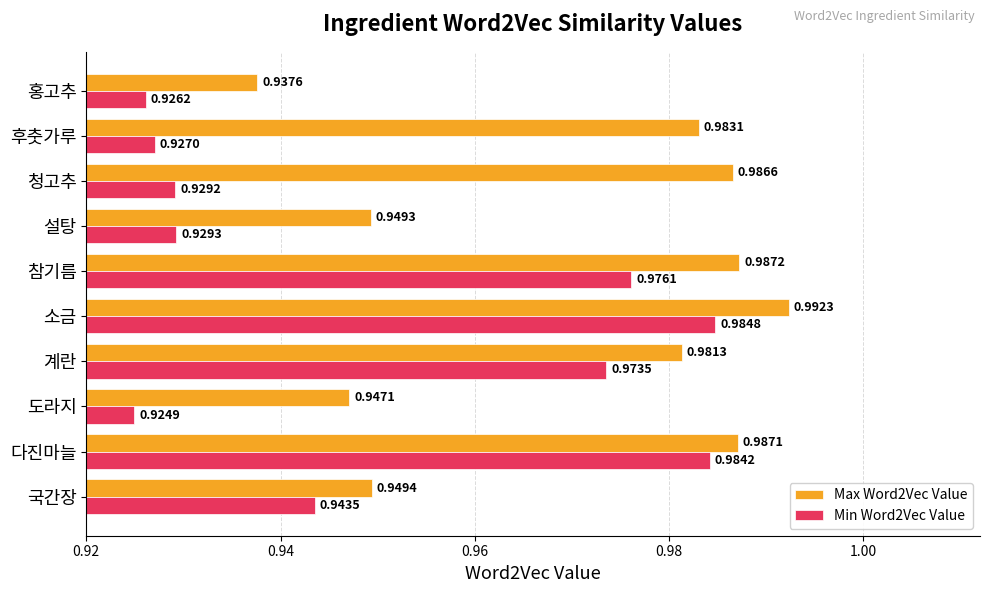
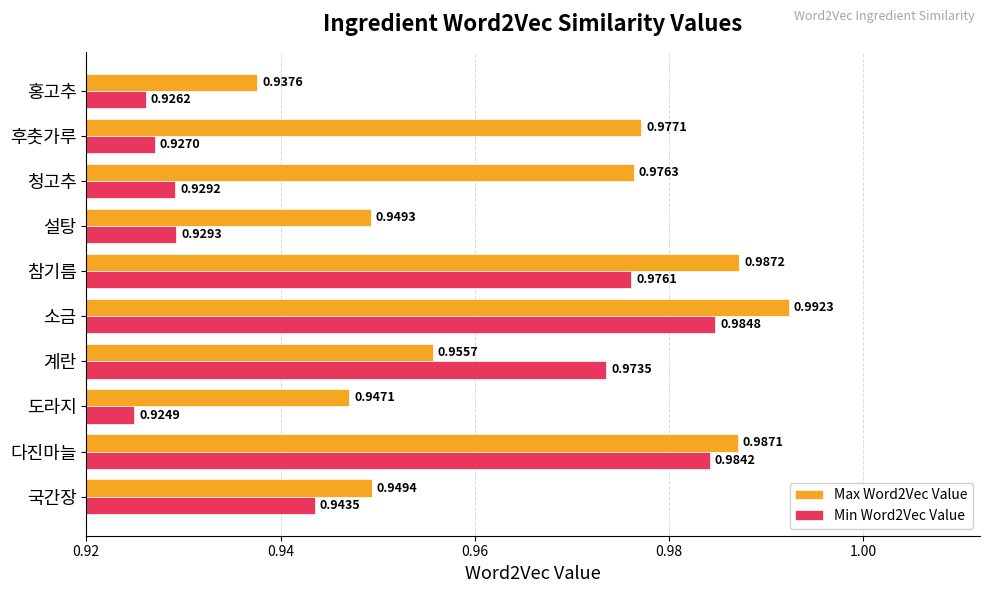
Max Word2Vec Value, 후춧가루: 0.9831 -> 0.9771
Max Word2Vec Value, 청고추: 0.9866 -> 0.9763
Max Word2Vec Value, 계란: 0.9813 -> 0.9557
